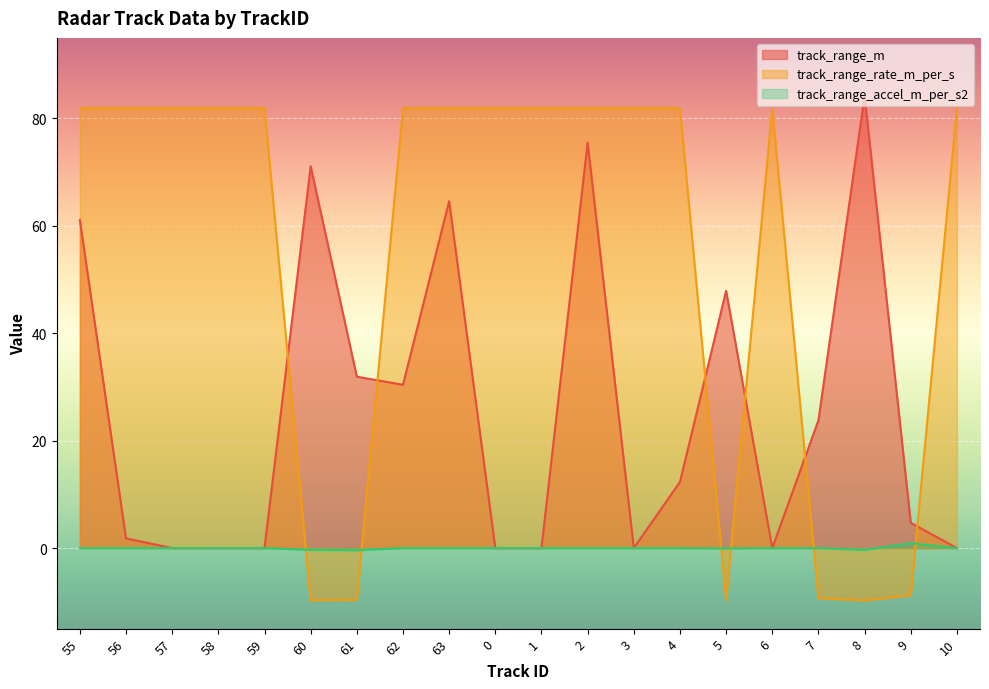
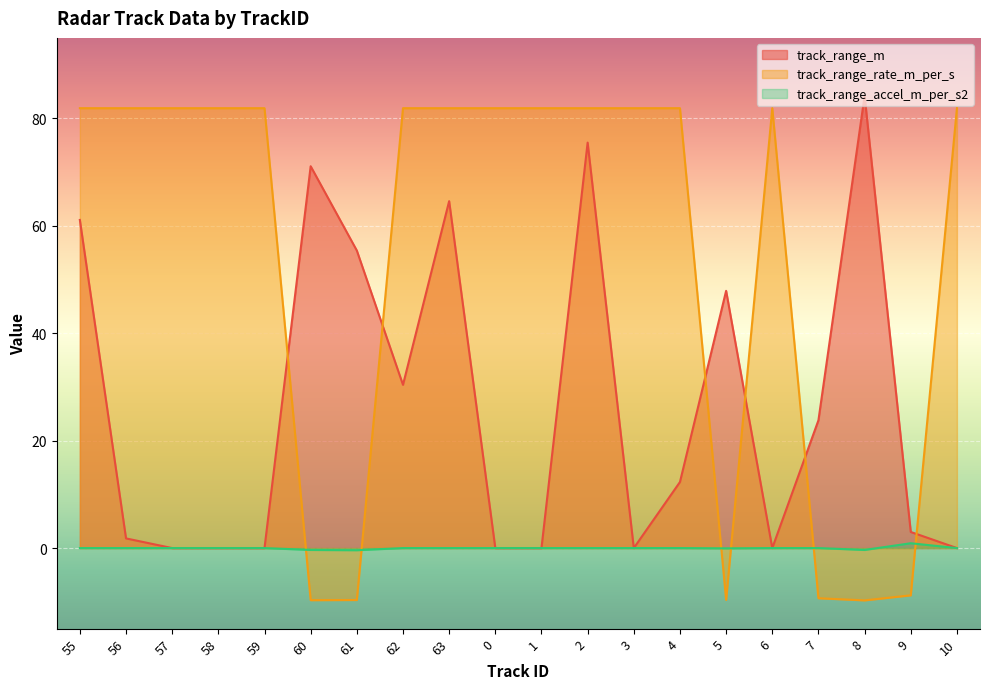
track_range_m, 61: 32 -> 55
track_range_m, 9: 5 -> 3
